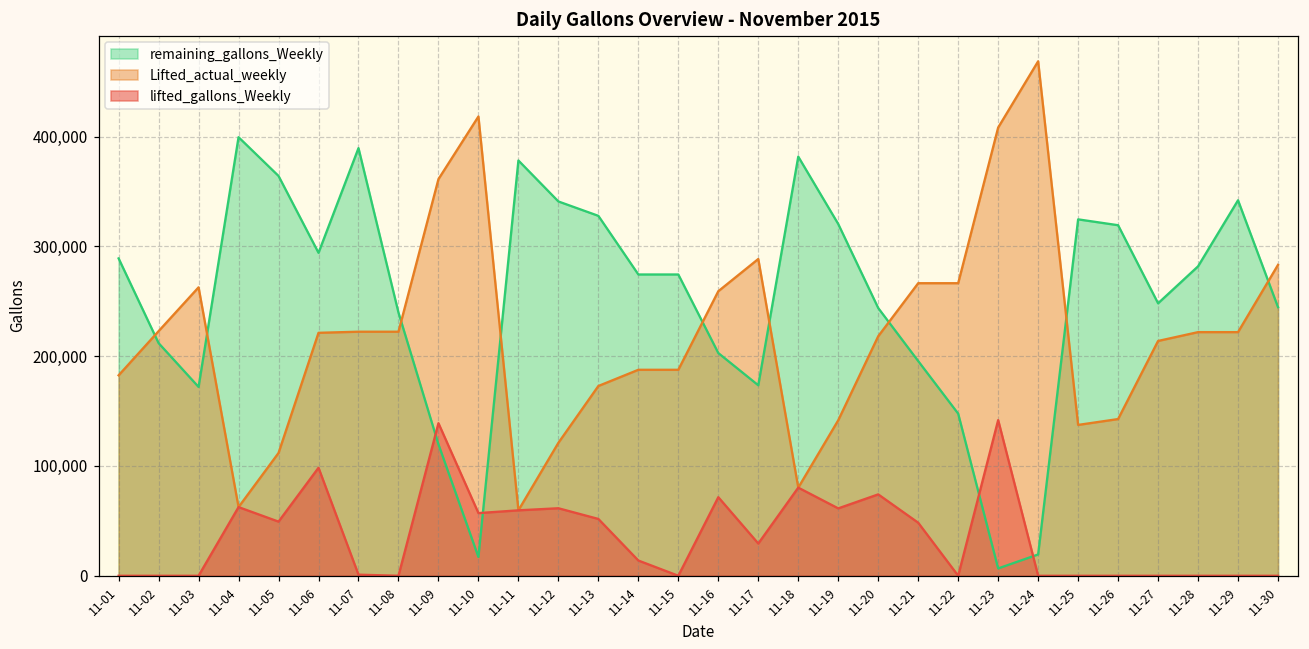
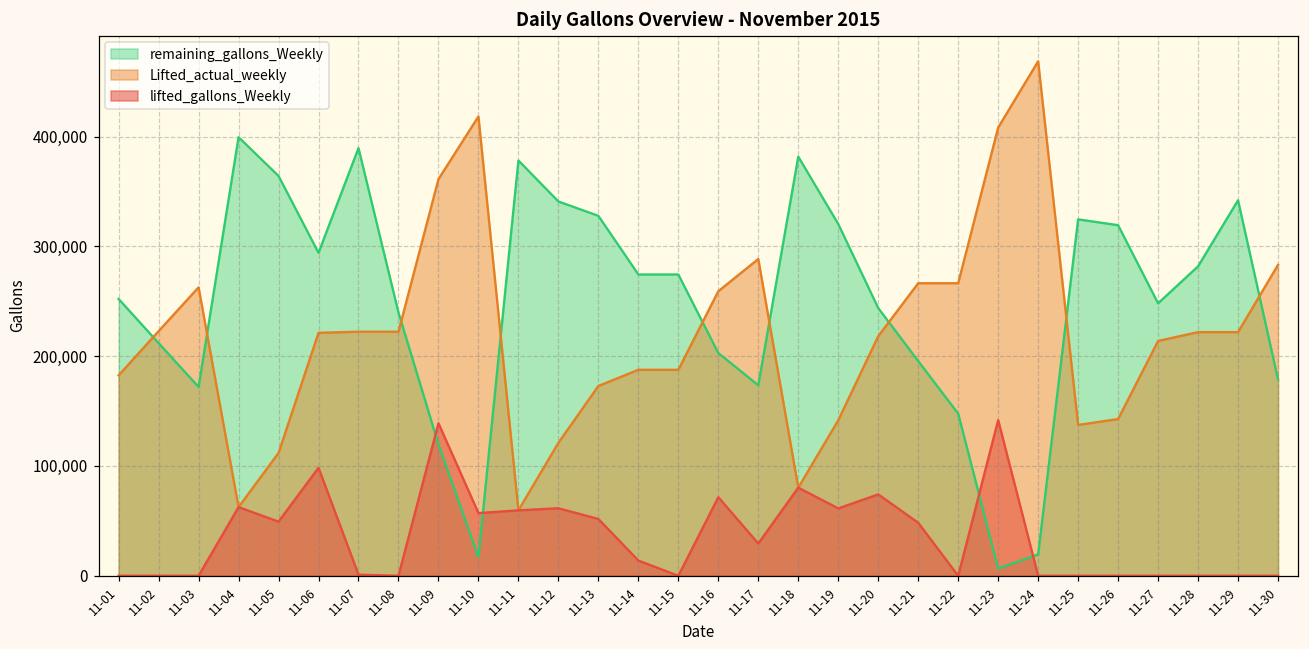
remaining_gallons_Weekly, 11-01: 290,000 -> 250,000
remaining_gallons_Weekly, 11-30: 240,000 -> 180,000
